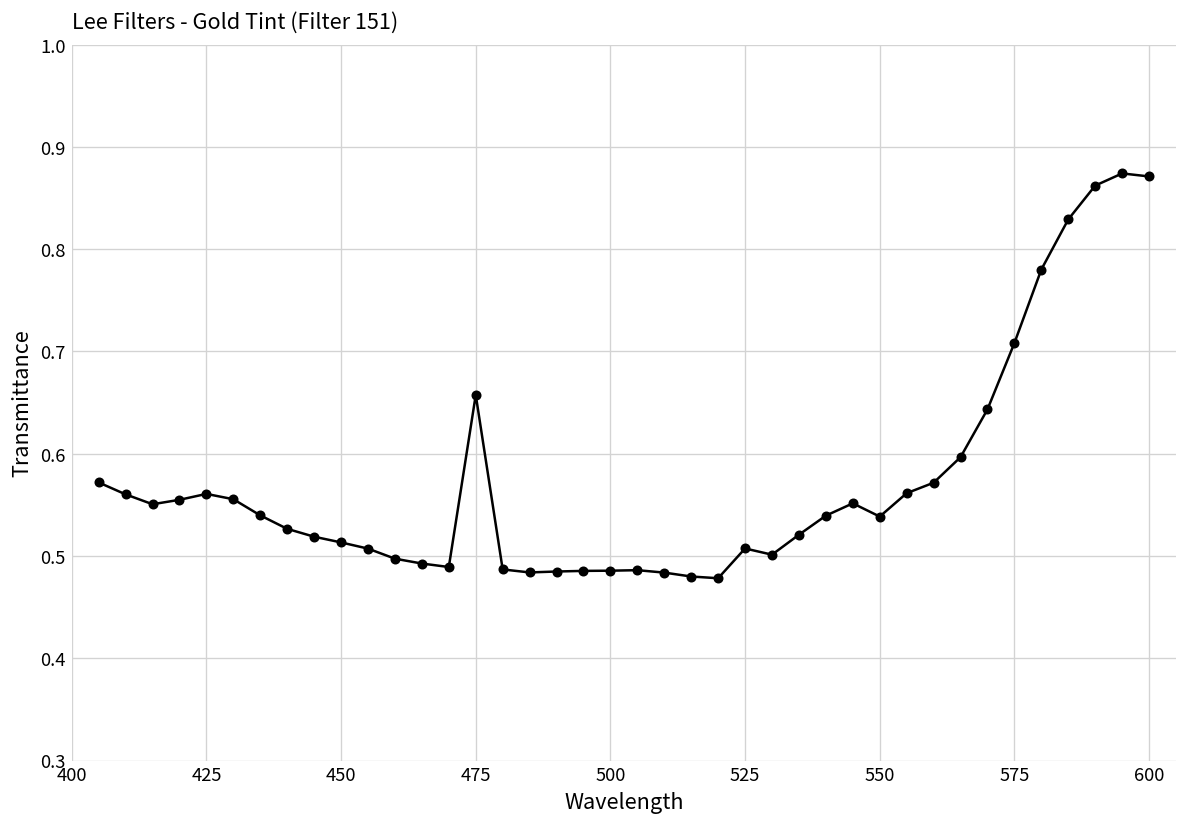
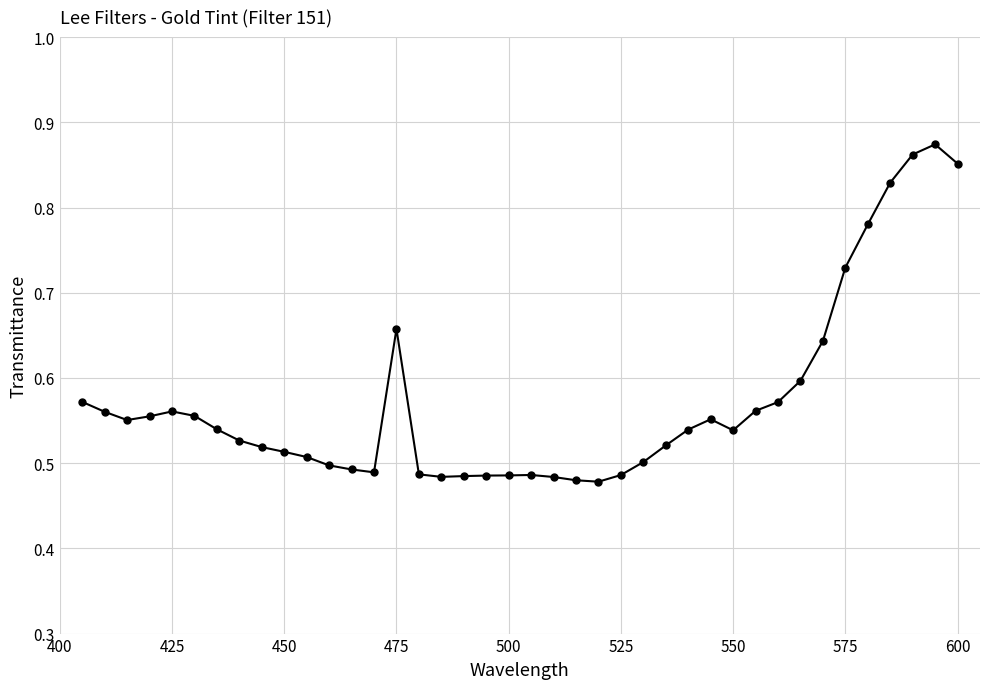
525: 0.51 -> 0.49
575: 0.71 -> 0.73
600: 0.87 -> 0.85
